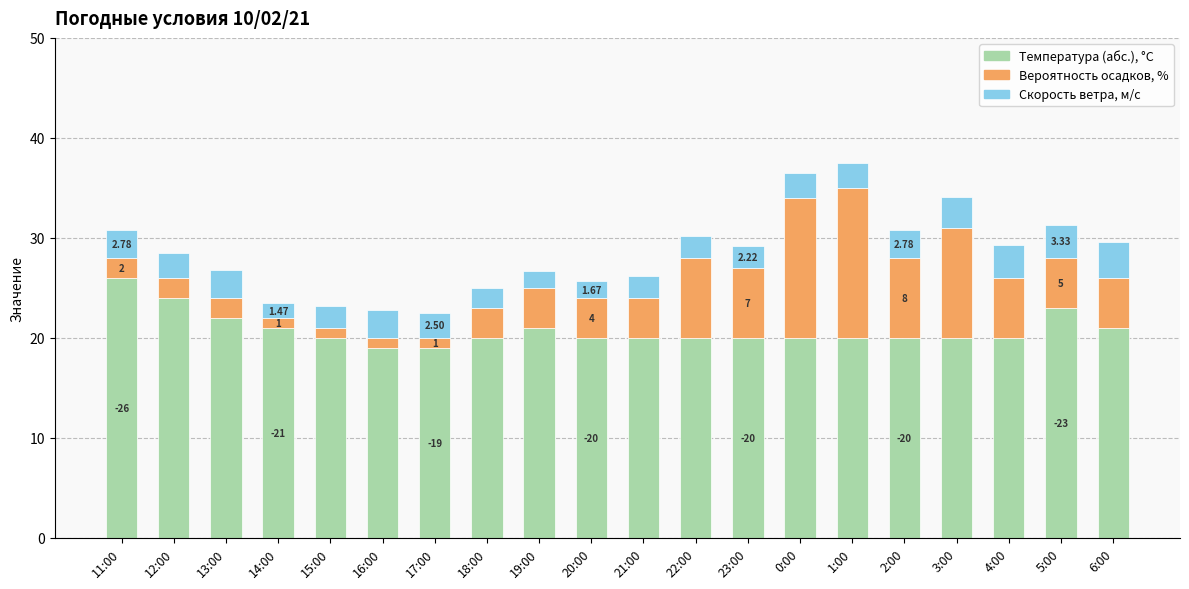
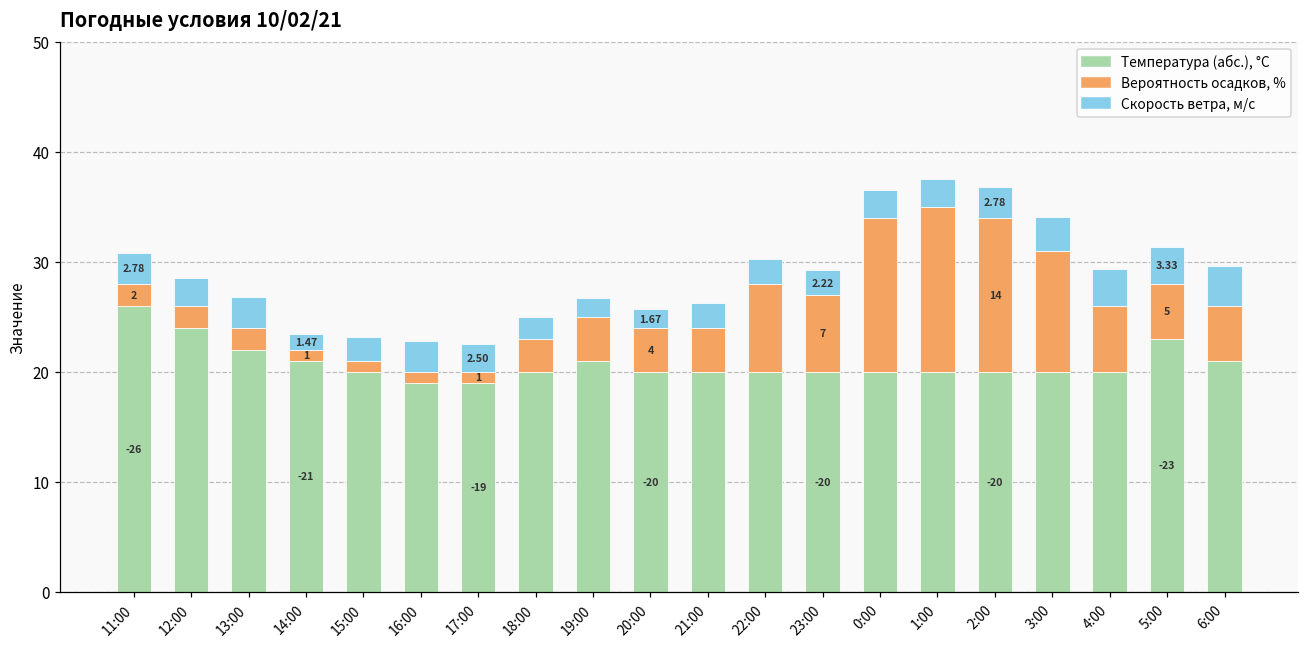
Вероятность осадков, %, 2:00: 8 -> 14
